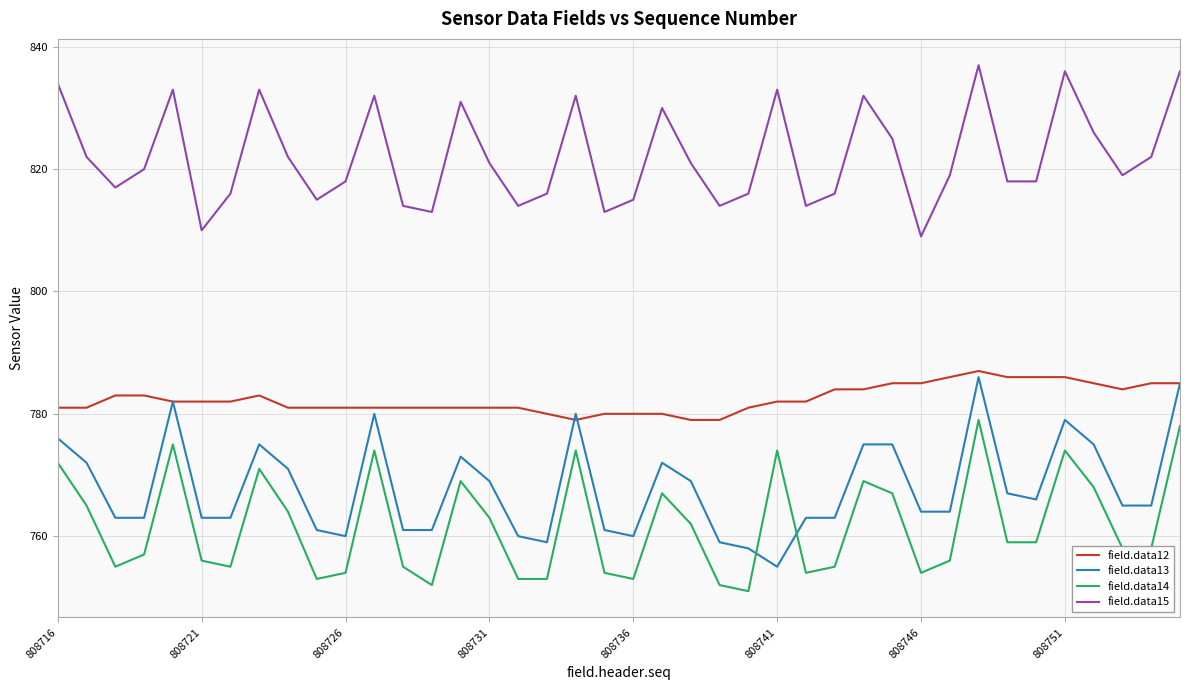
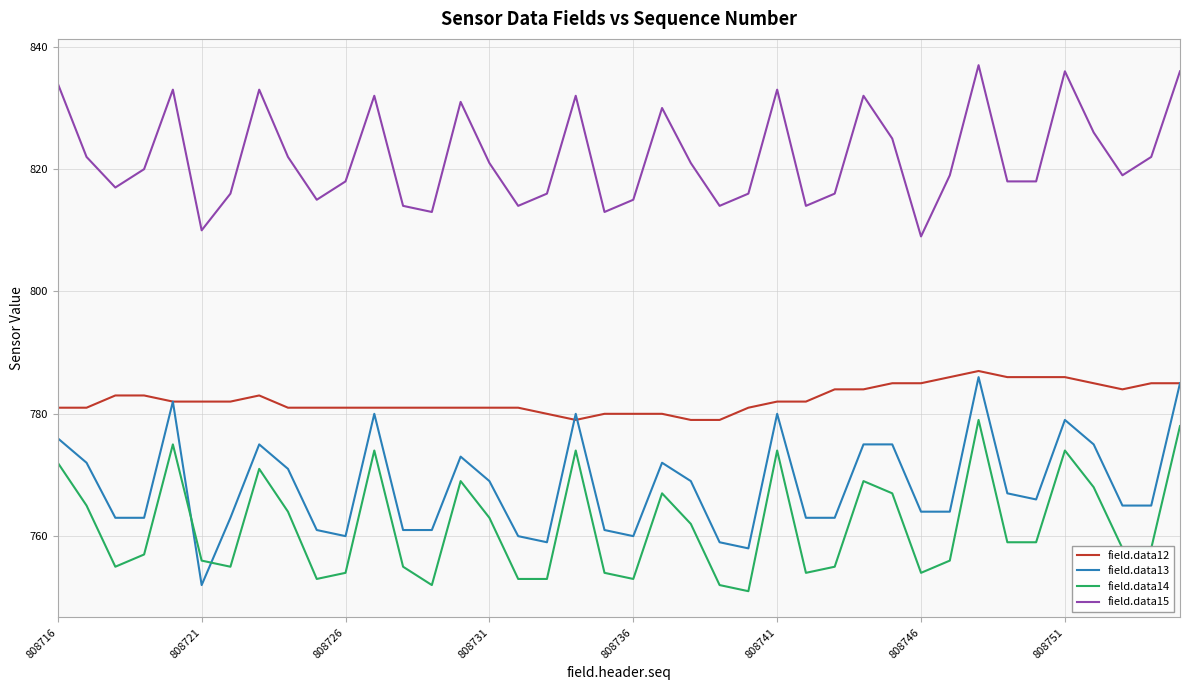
field.data13, 808721: 763 -> 752
field.data13, 808741: 755 -> 780
